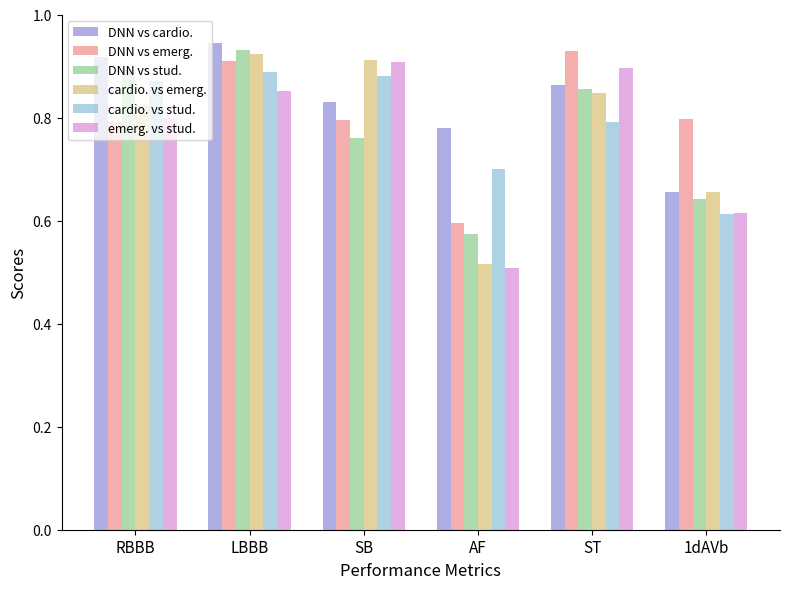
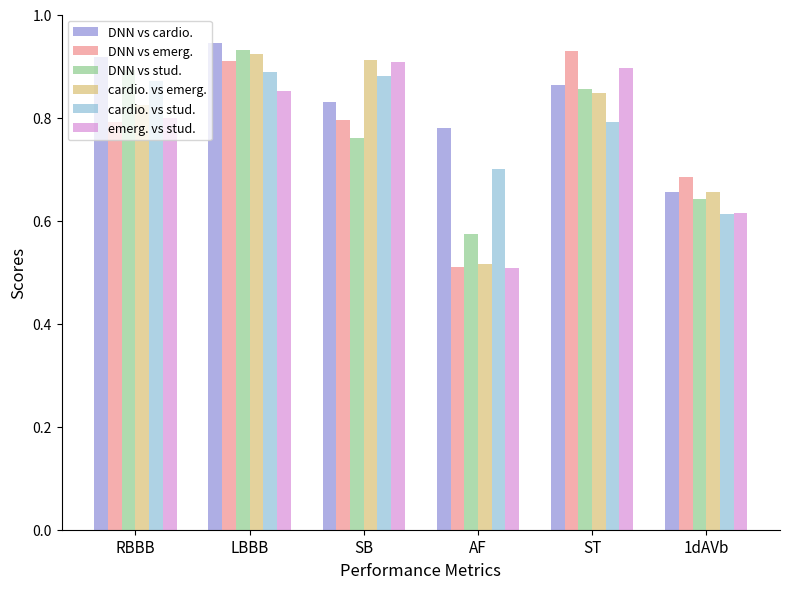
DNN vs emerg., AF: 0.60 -> 0.51
DNN vs emerg., 1dAVb: 0.80 -> 0.68
